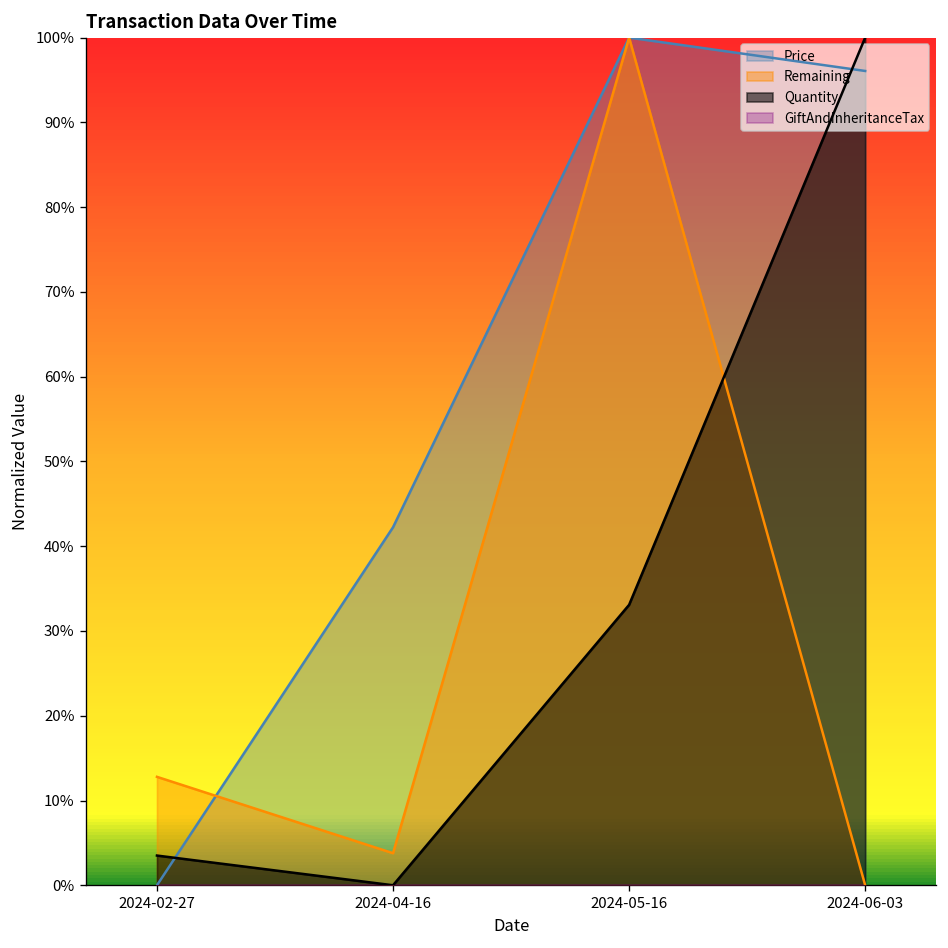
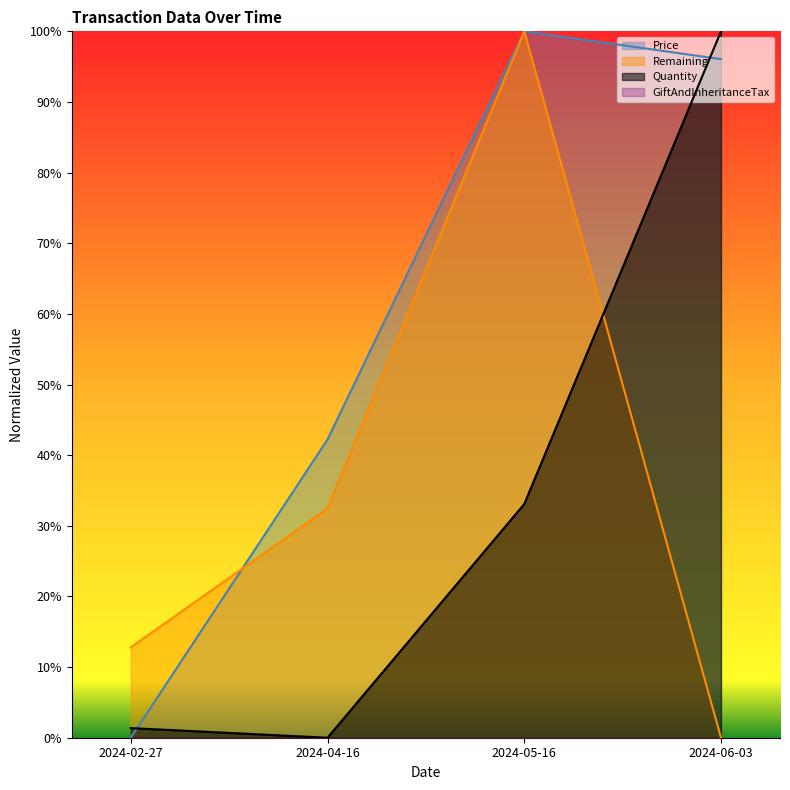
Quantity, 2024-02-27: 4% -> 1%
Remaining, 2024-04-16: 4% -> 32%
